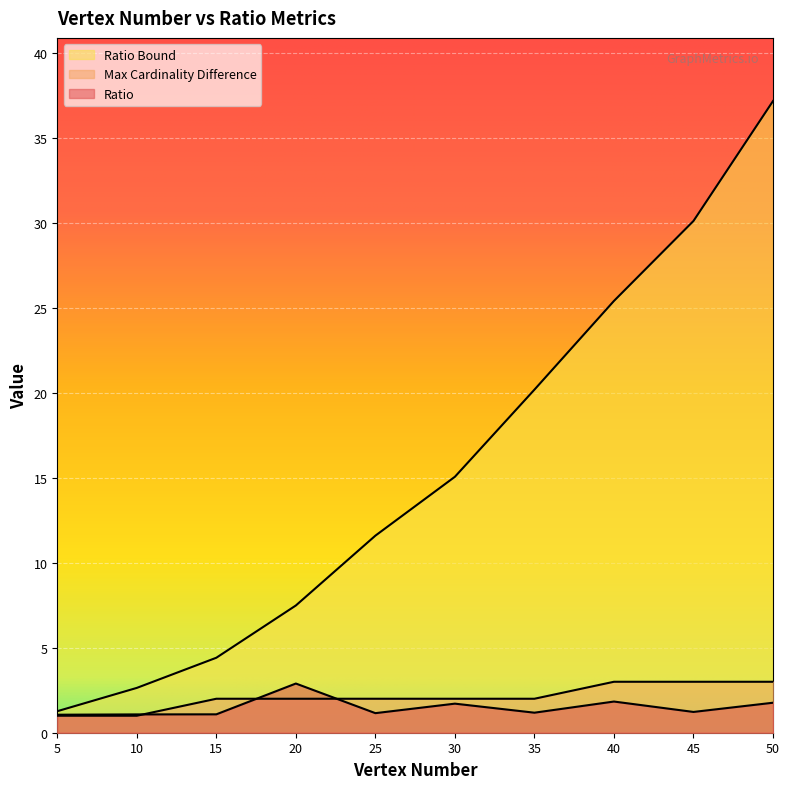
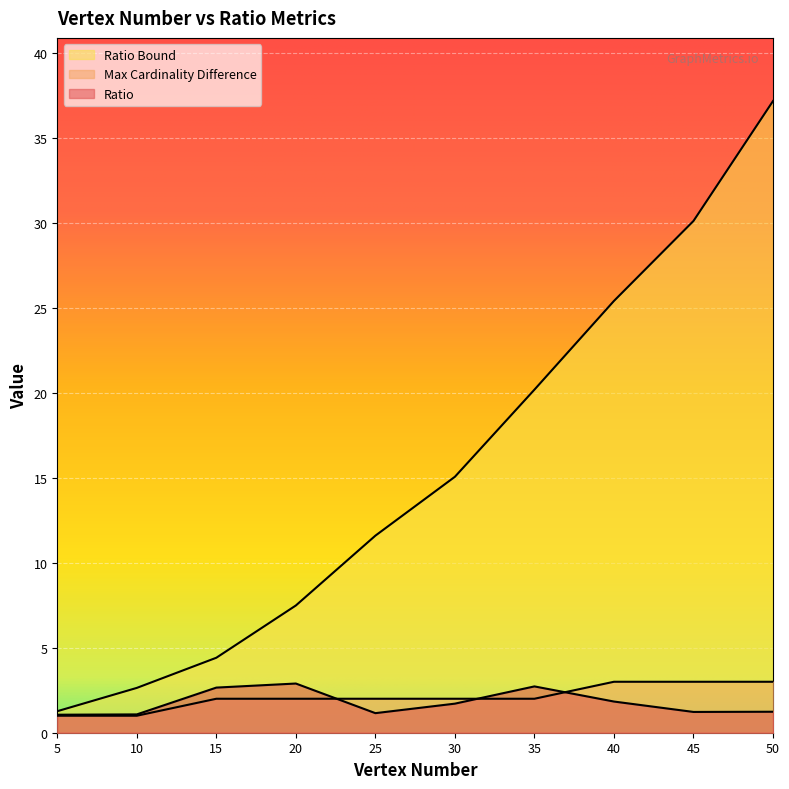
Ratio, 15: 1.1 -> 2.7
Ratio, 35: 1.2 -> 2.7
Ratio, 50: 1.8 -> 1.2
